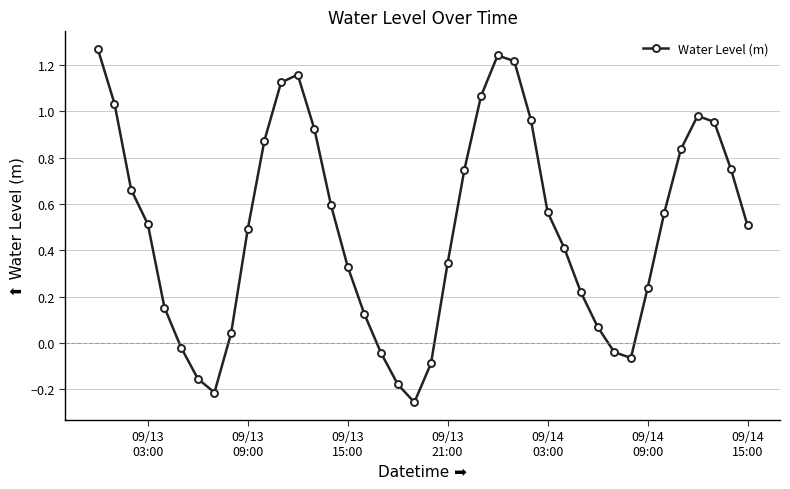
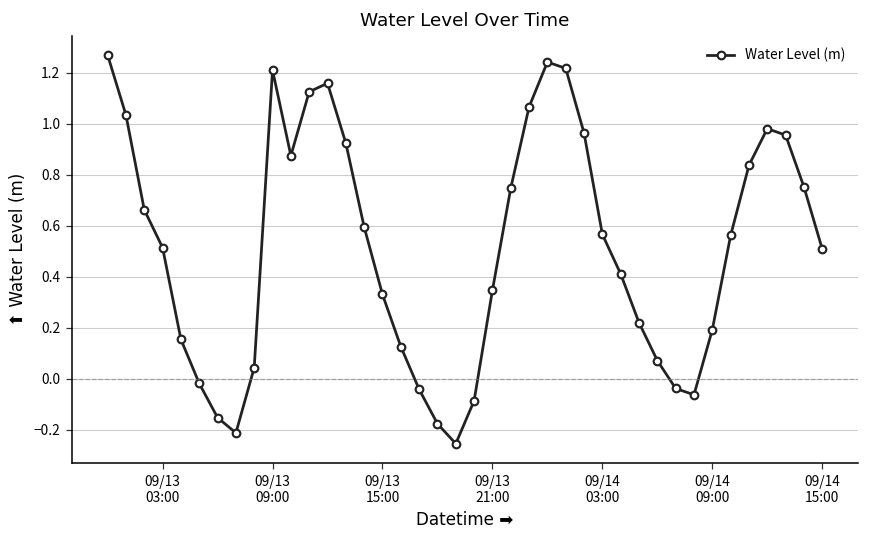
09/13 09:00: 0.49 -> 1.21
09/14 09:00: 0.24 -> 0.19
